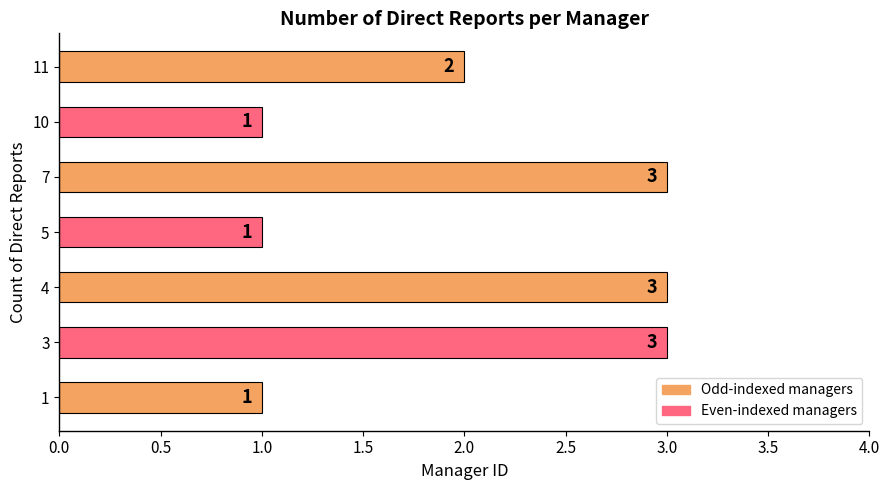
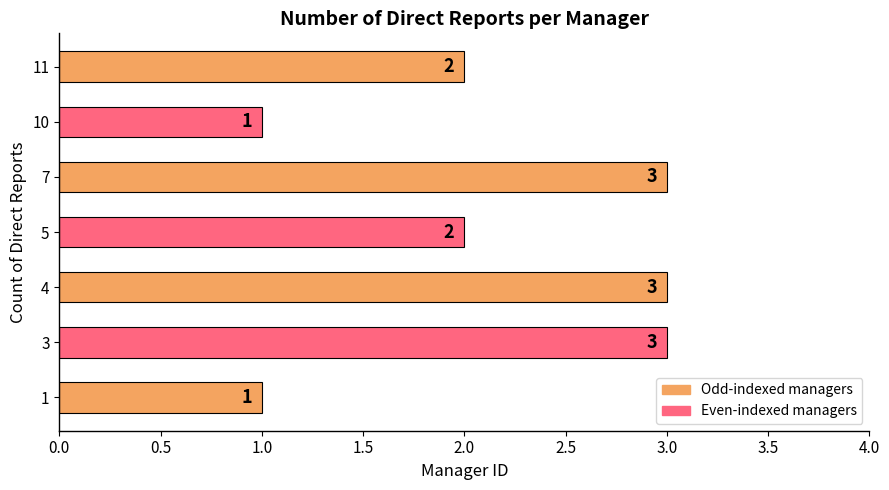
5: 1 -> 2
